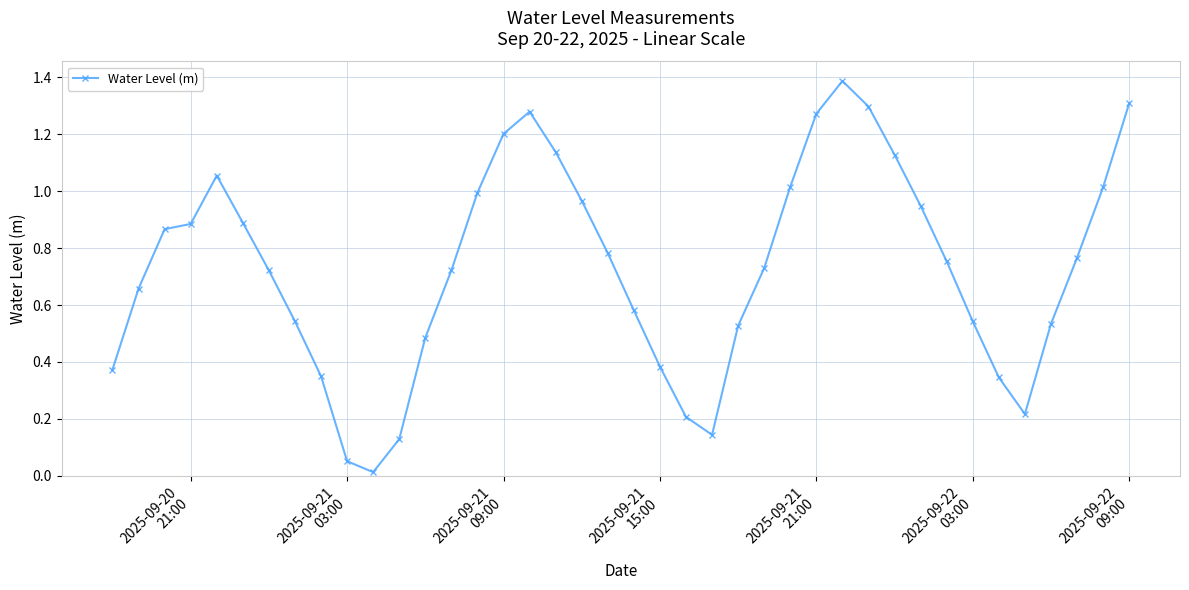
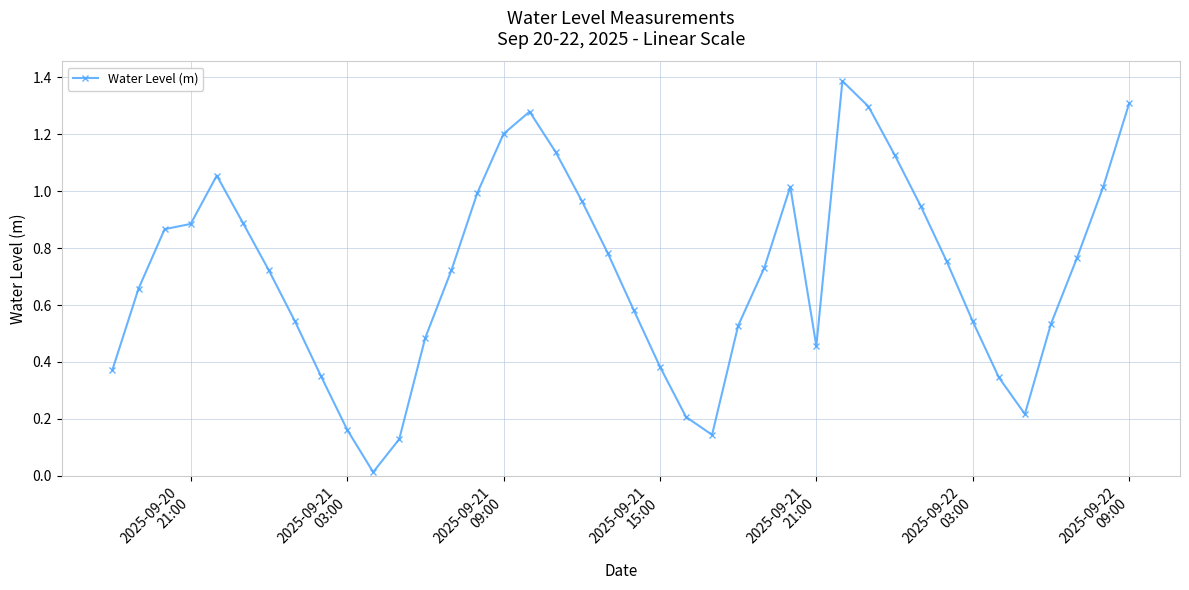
2025-09-21 03:00: 0.05 -> 0.16
2025-09-21 21:00: 1.27 -> 0.46
